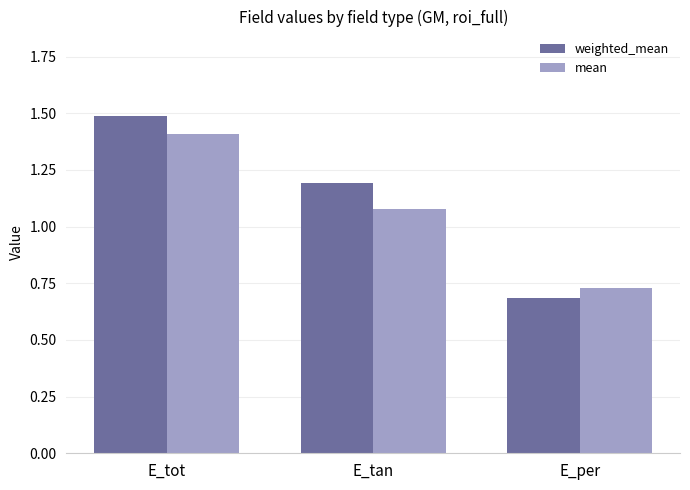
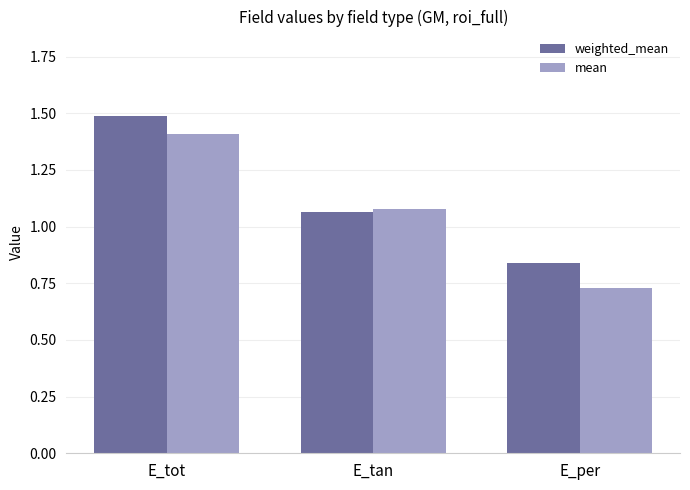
weighted_mean, E_tan: 1.19 -> 1.06
weighted_mean, E_per: 0.69 -> 0.84
